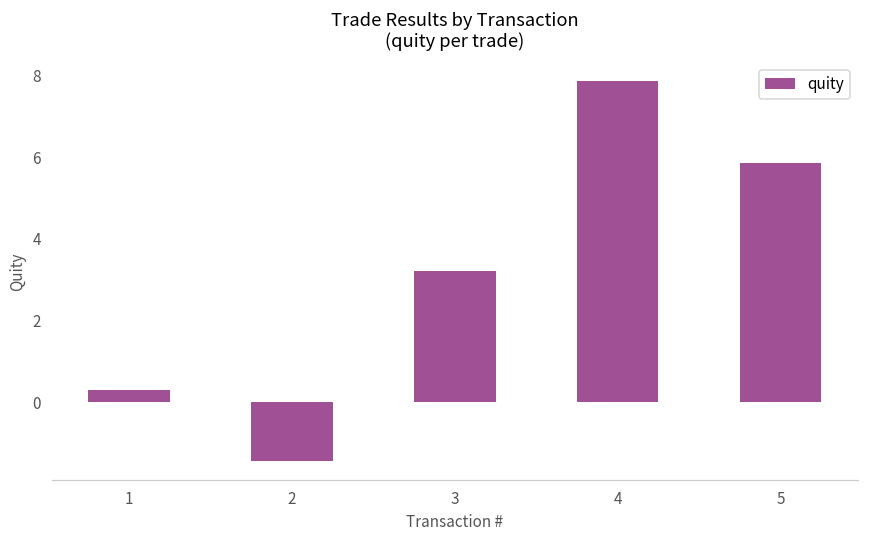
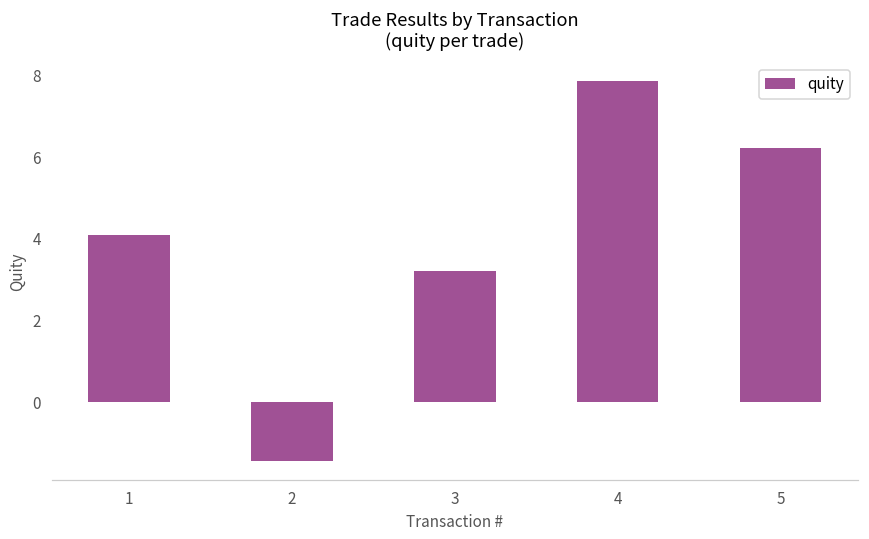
1: 0.3 -> 4.1
5: 5.9 -> 6.2
